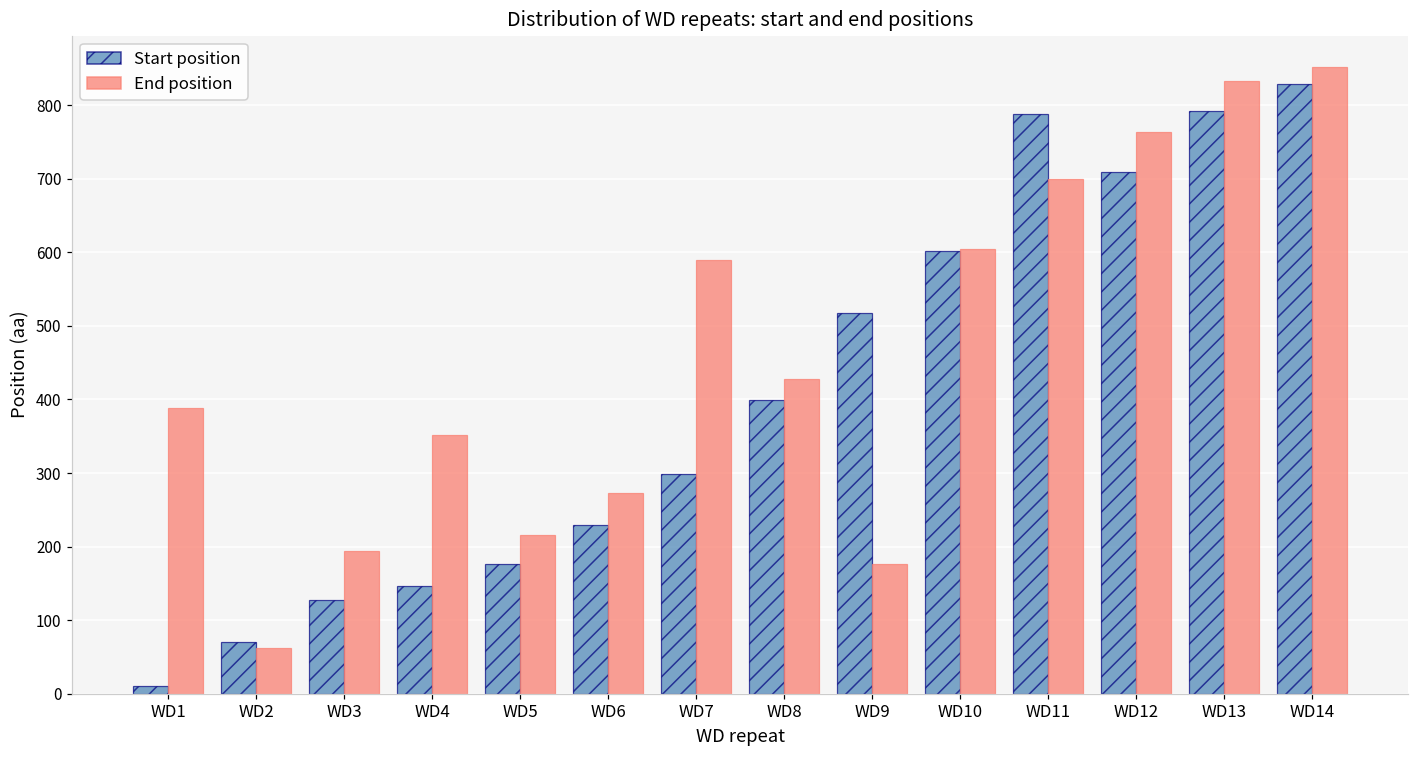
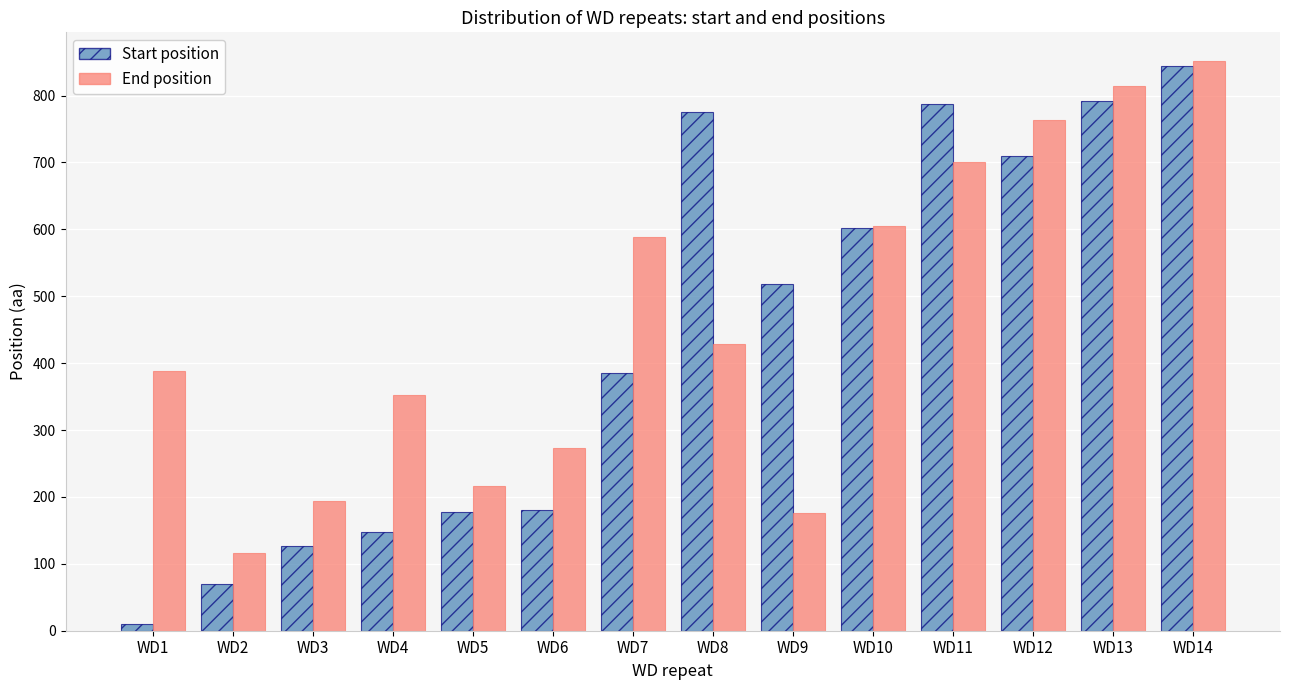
End position, WD2: 60 -> 120
Start position, WD6: 230 -> 180
Start position, WD7: 300 -> 390
Start position, WD8: 400 -> 780
End position, WD13: 830 -> 820
Start position, WD14: 830 -> 840
